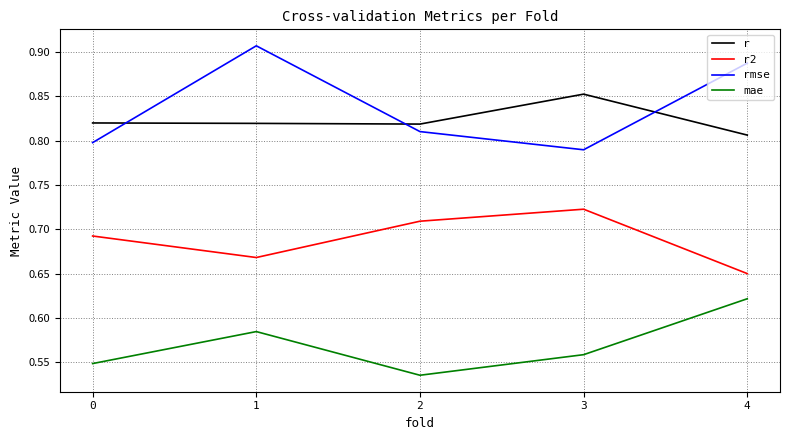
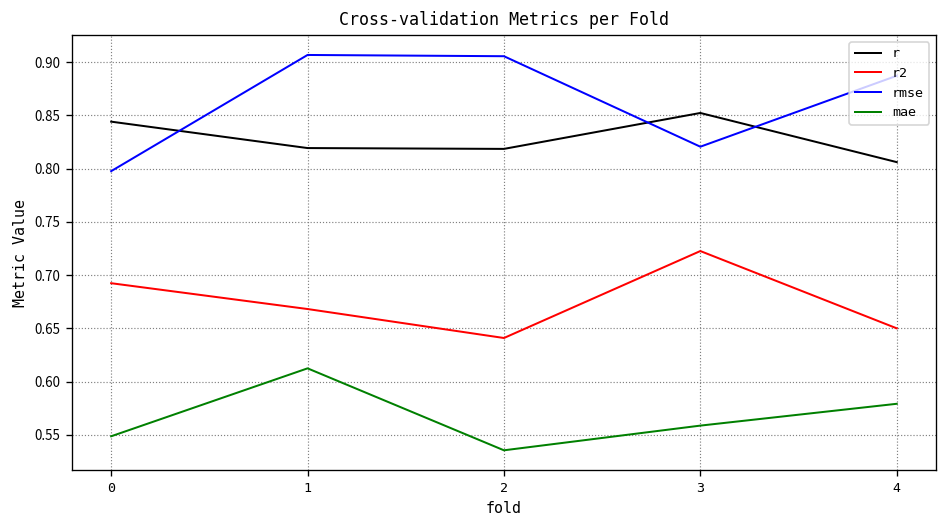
r, 0: 0.82 -> 0.84
mae, 1: 0.58 -> 0.61
r2, 2: 0.71 -> 0.64
rmse, 2: 0.81 -> 0.91
rmse, 3: 0.79 -> 0.82
mae, 4: 0.62 -> 0.58
